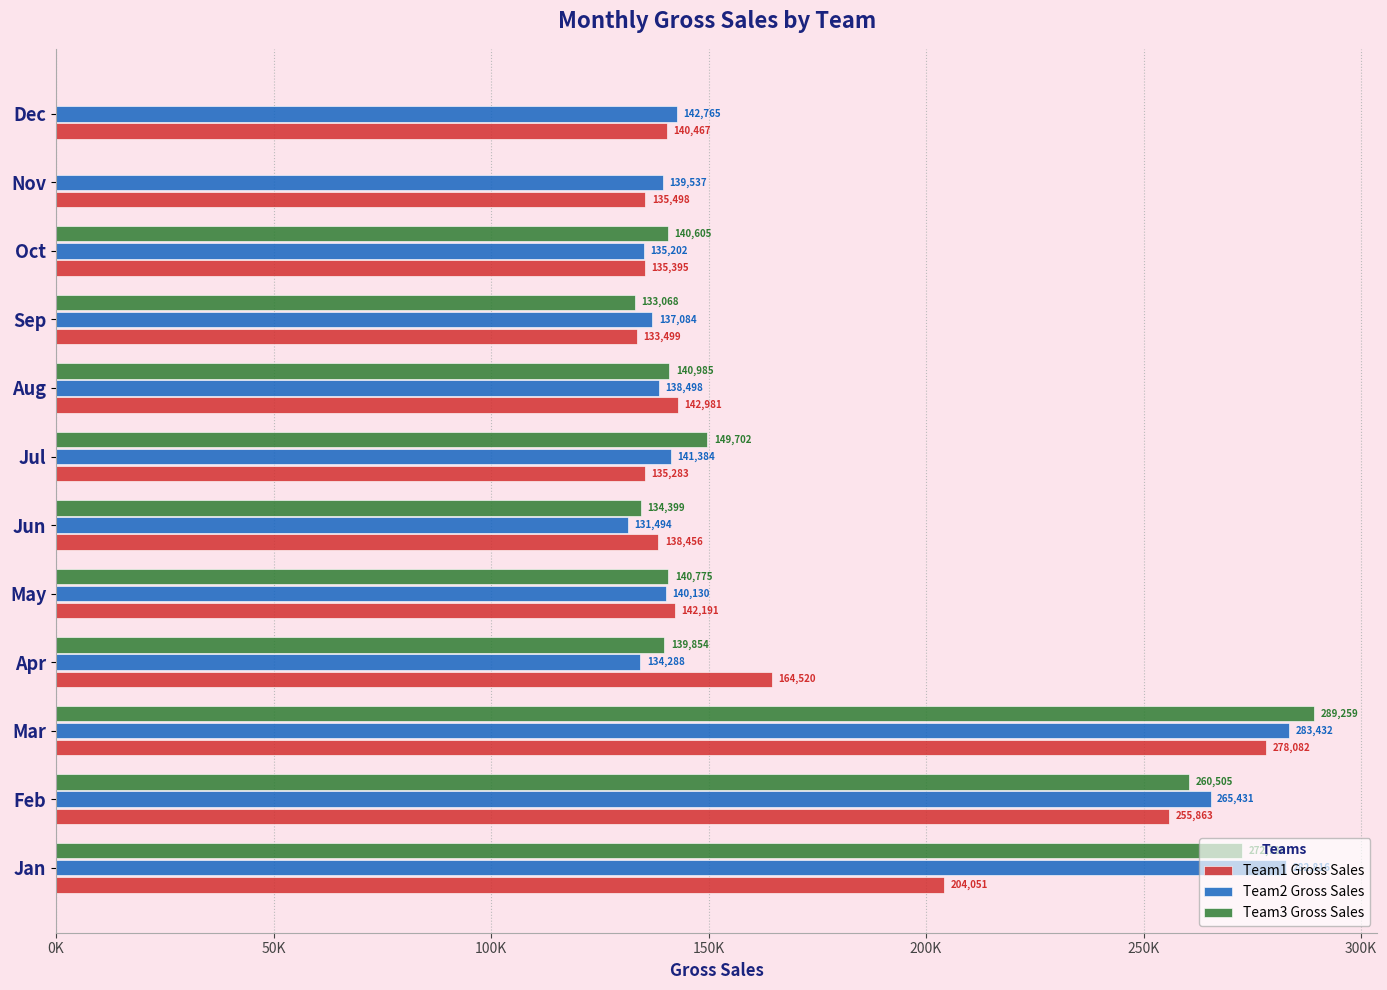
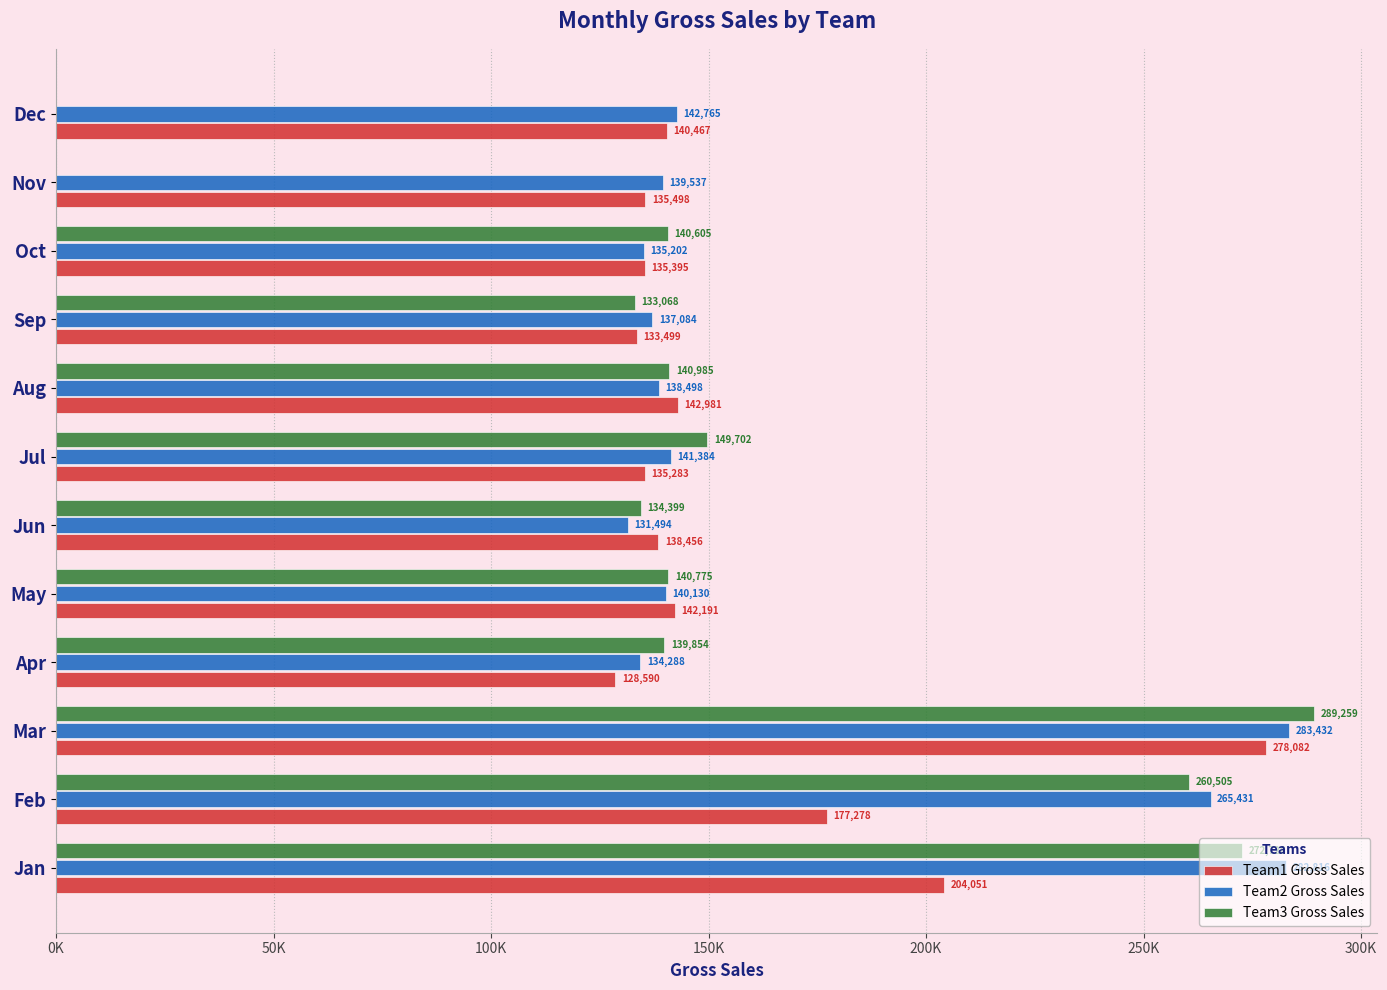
Team1 Gross Sales, Apr: 164,520 -> 128,590
Team1 Gross Sales, Feb: 255,863 -> 177,278
